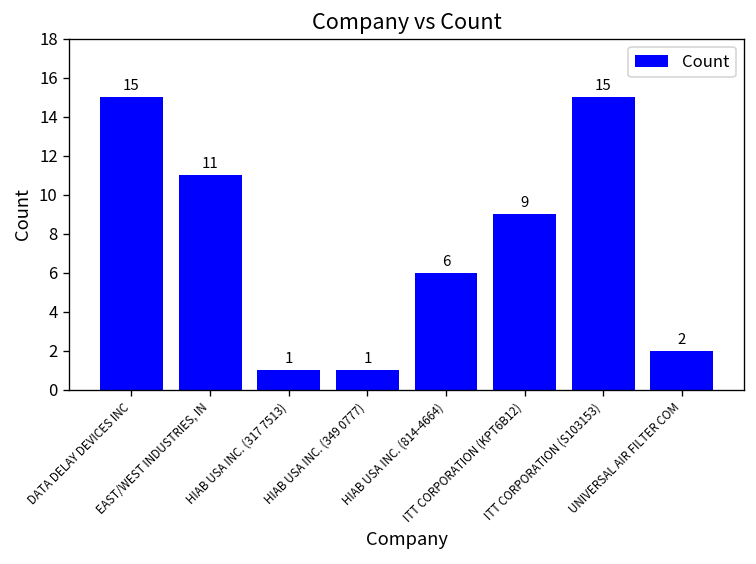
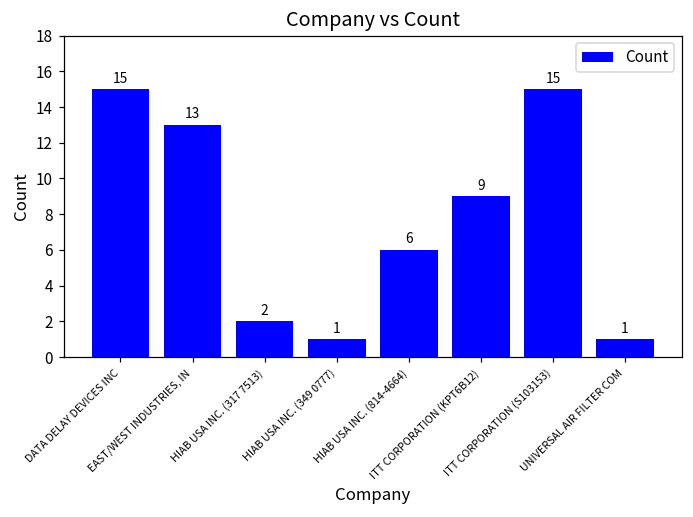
EAST/WEST INDUSTRIES, IN: 11 -> 13
HIAB USA INC. (317 7513): 1 -> 2
UNIVERSAL AIR FILTER COM: 2 -> 1
